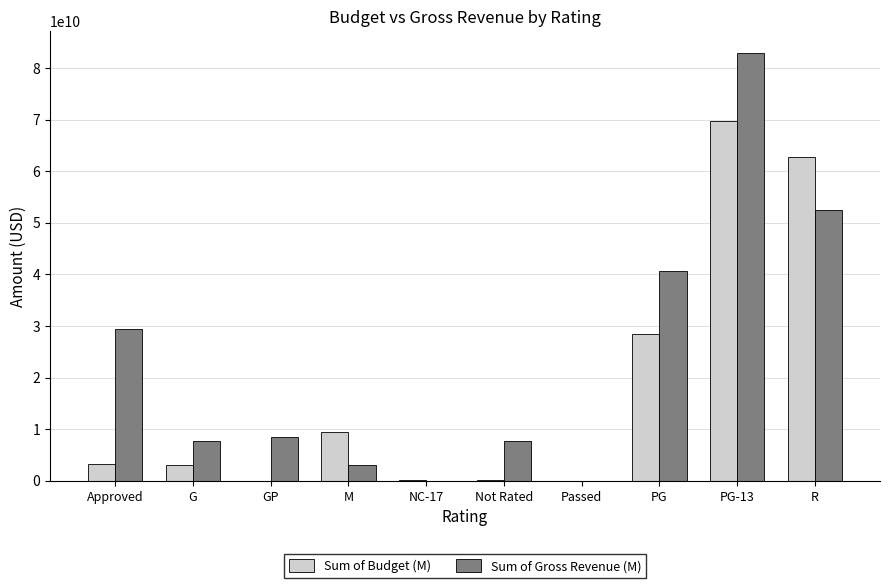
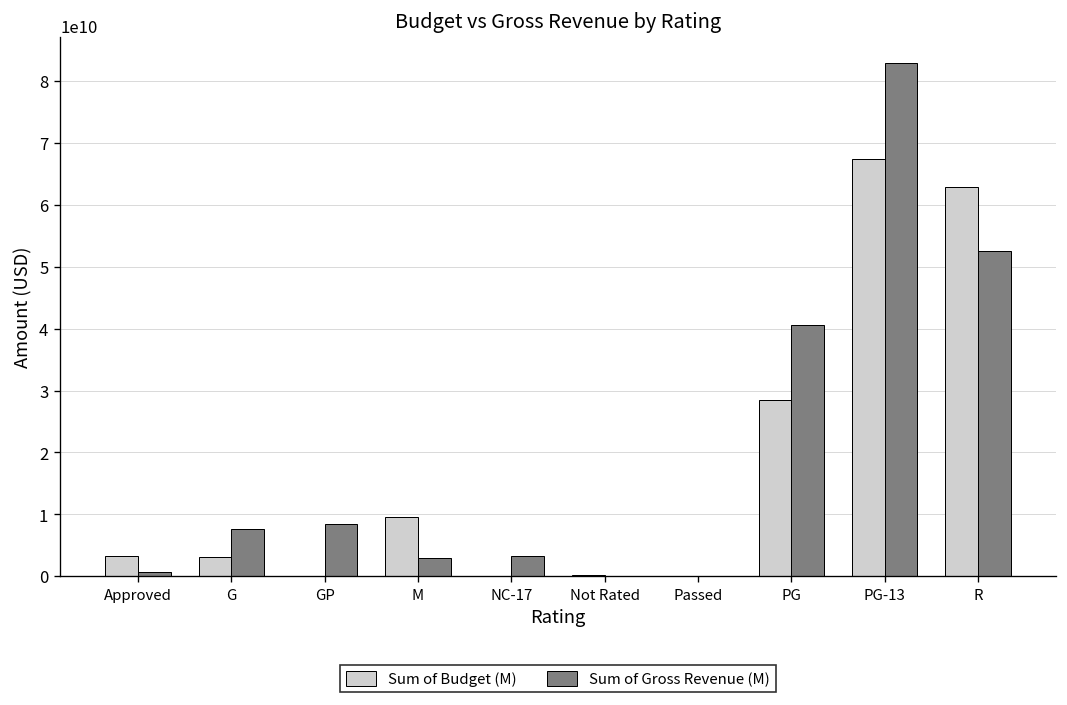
Sum of Gross Revenue (M), Approved: 29000000000 -> 1000000000
Sum of Gross Revenue (M), NC-17: 0 -> 3000000000
Sum of Gross Revenue (M), Not Rated: 8000000000 -> 0
Sum of Budget (M), PG-13: 70000000000 -> 67000000000
